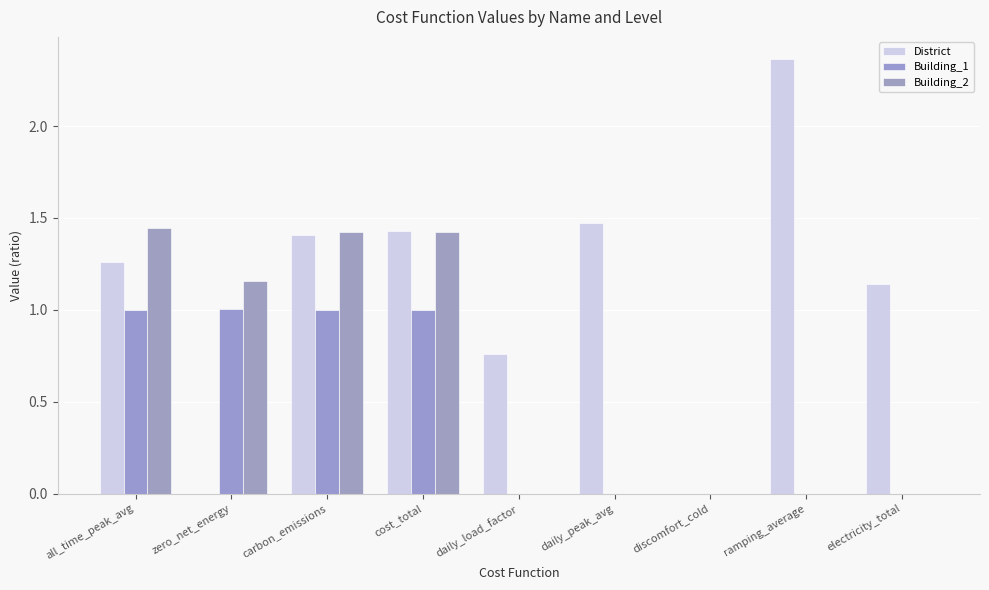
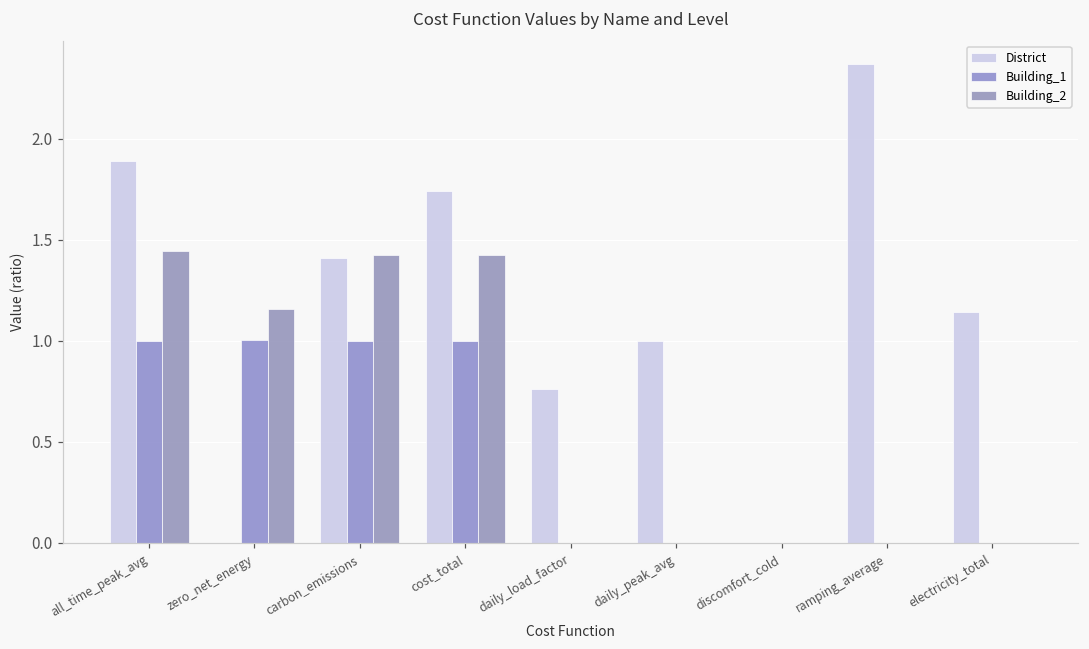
District, all_time_peak_avg: 1.26 -> 1.89
District, cost_total: 1.43 -> 1.74
District, daily_peak_avg: 1.47 -> 1.00
